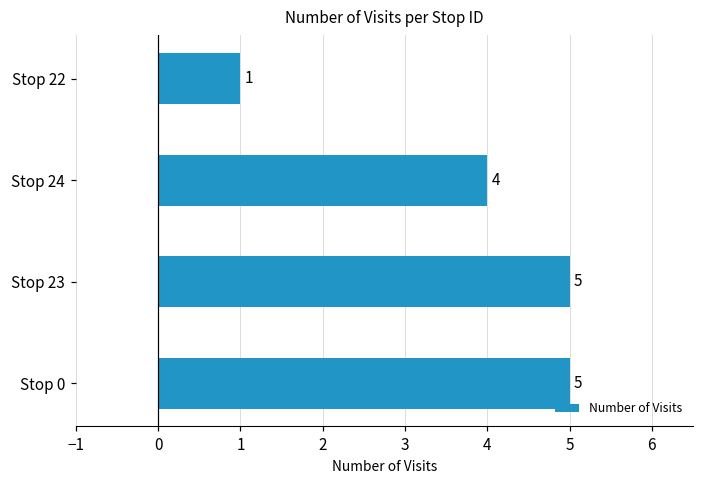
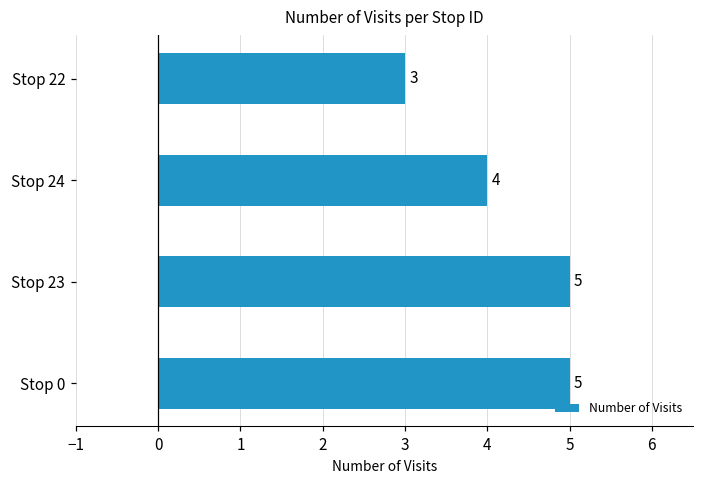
Stop 22: 1 -> 3
